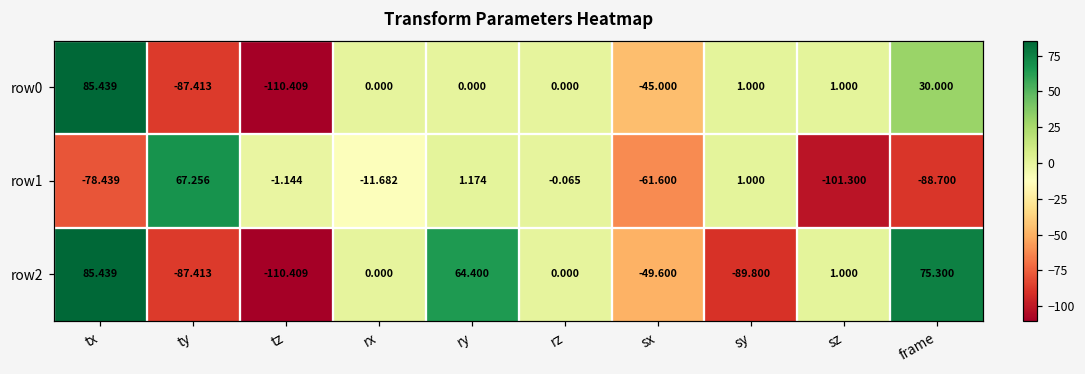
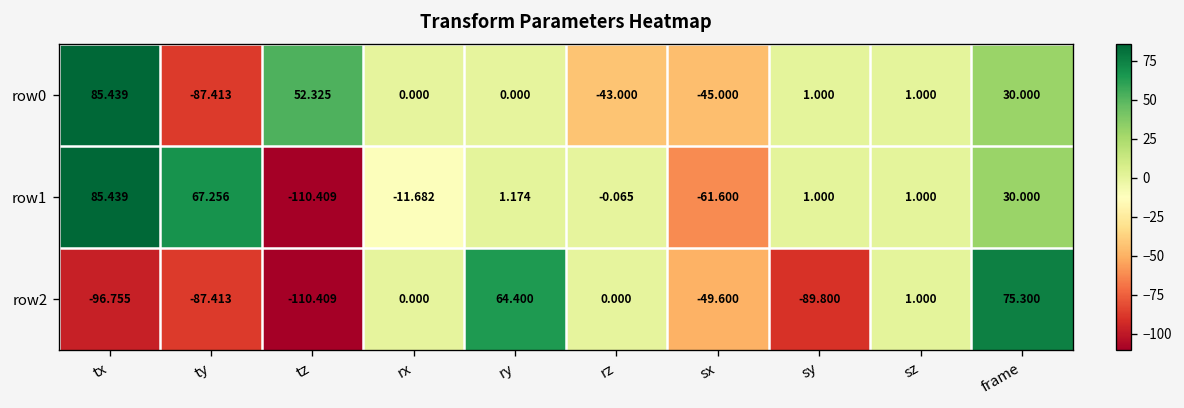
row0, tz: -110.409 -> 52.325
row0, rz: 0.000 -> -43.000
row1, tx: -78.439 -> 85.439
row1, tz: -1.144 -> -110.409
row1, sz: -101.300 -> 1.000
row1, frame: -88.700 -> 30.000
row2, tx: 85.439 -> -96.755
